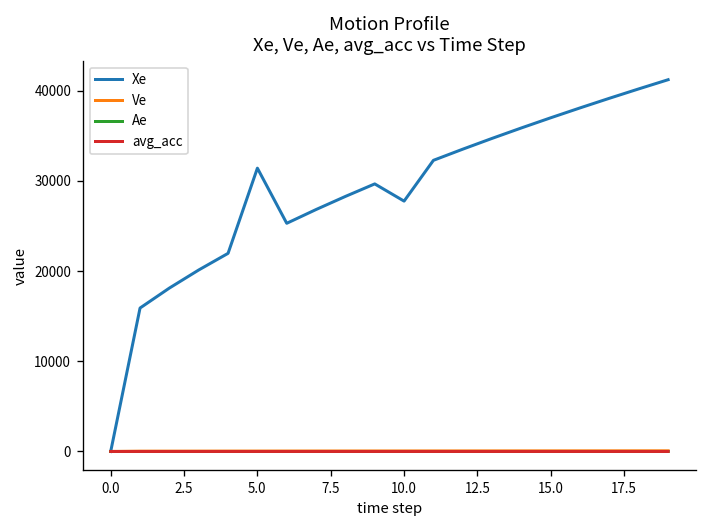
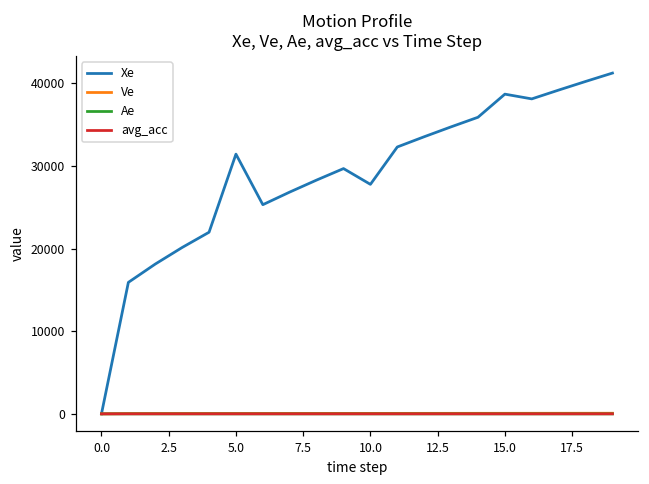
Xe, 15.0: 37000 -> 39000
